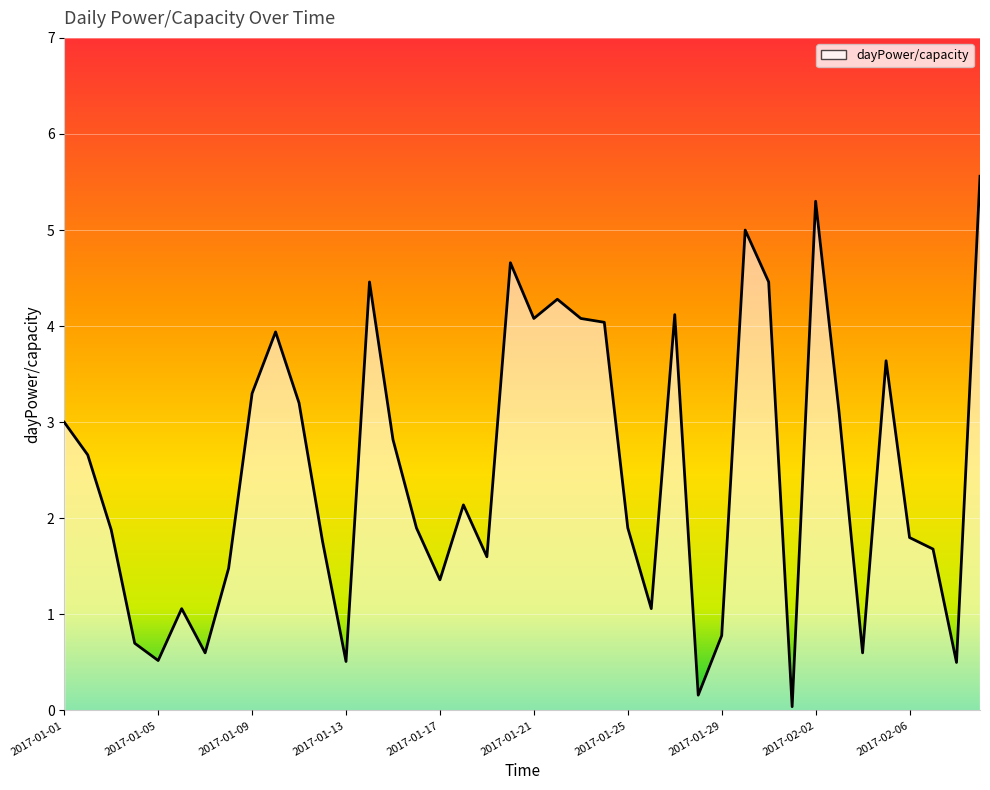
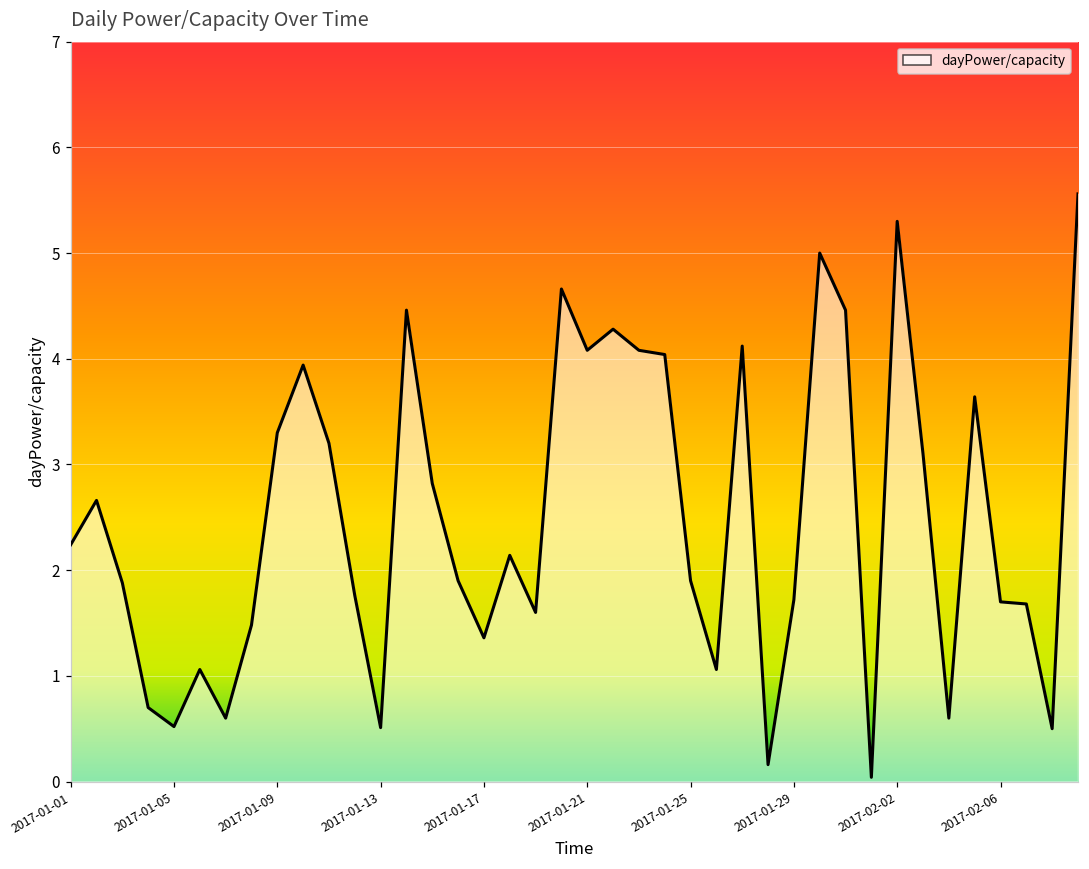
2017-01-01: 3.0 -> 2.2
2017-01-29: 0.8 -> 1.7
2017-02-06: 1.8 -> 1.7
